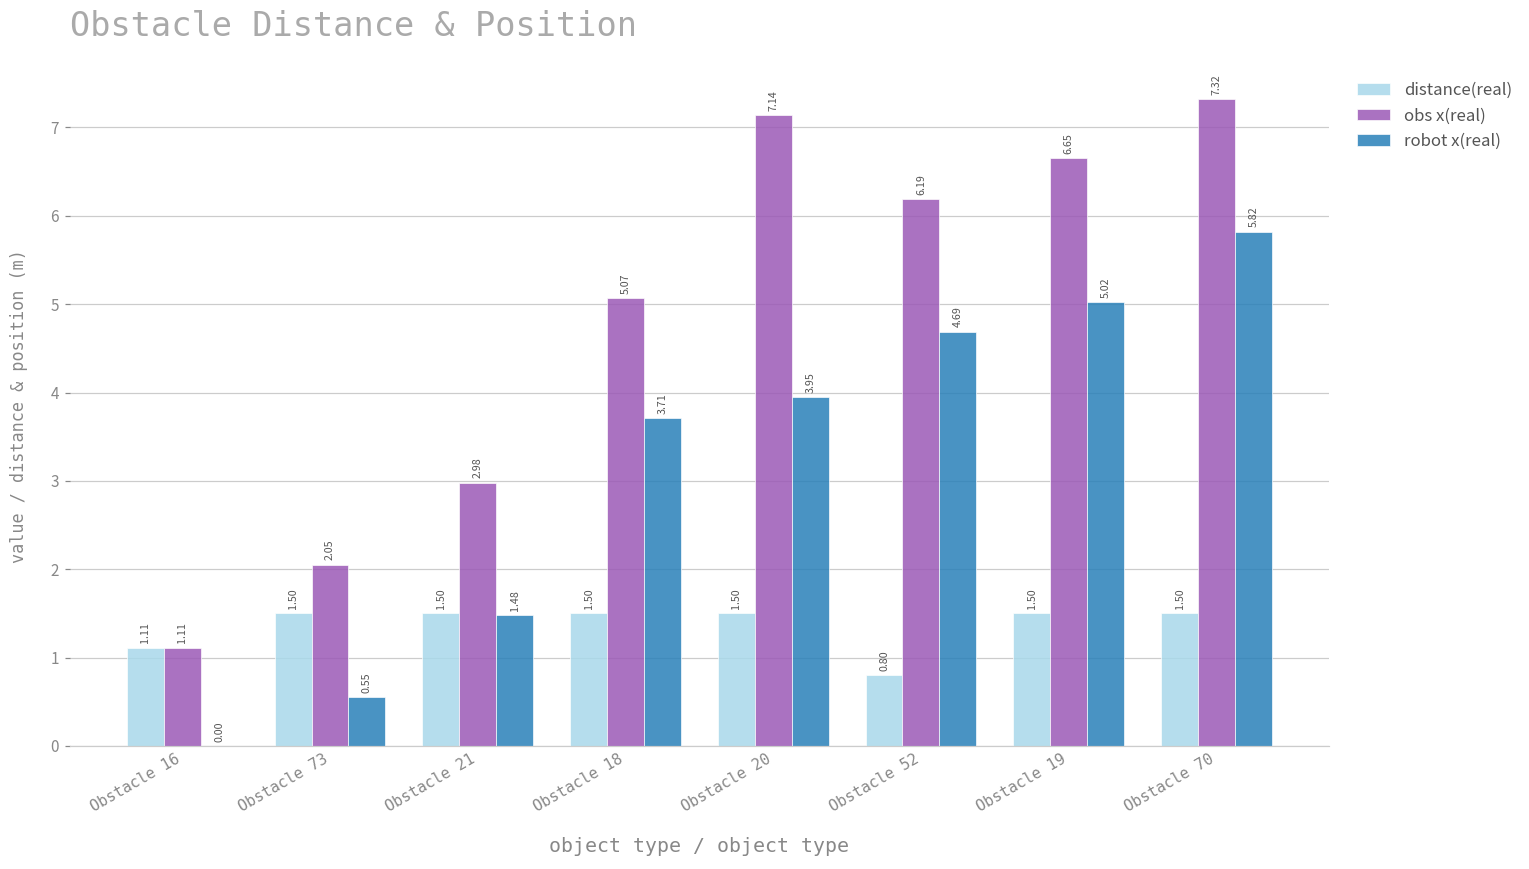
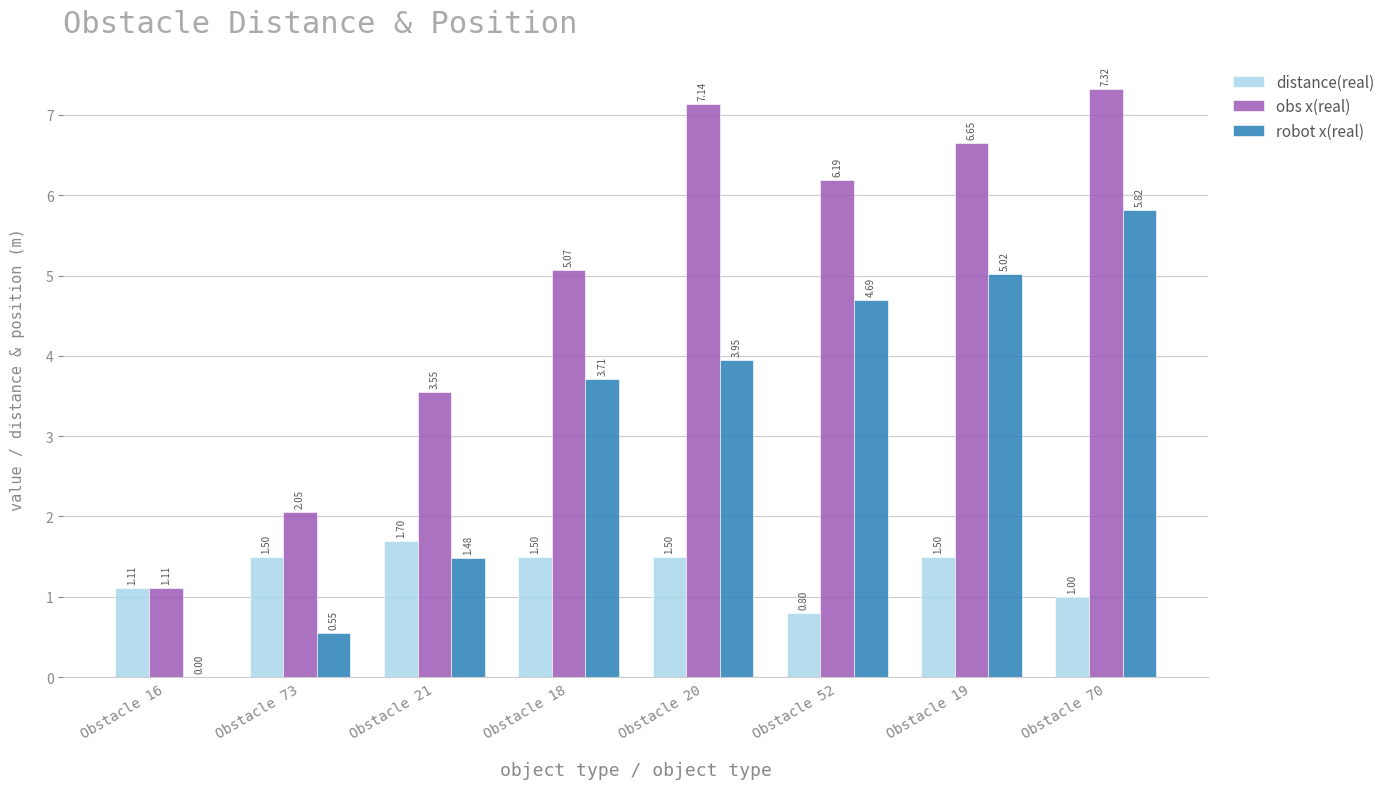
distance(real), Obstacle 21: 1.50 -> 1.70
obs x(real), Obstacle 21: 2.98 -> 3.55
distance(real), Obstacle 70: 1.50 -> 1.00
